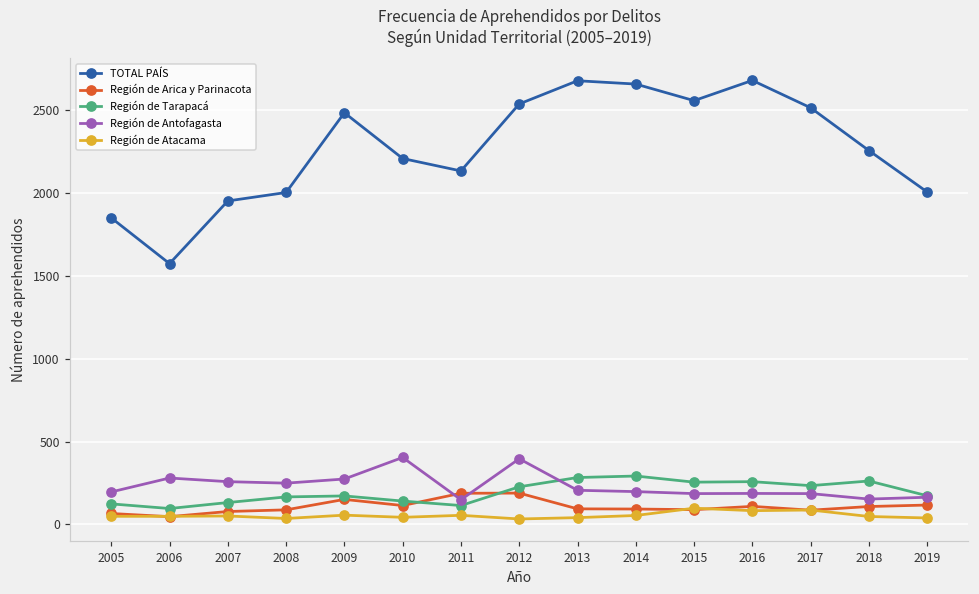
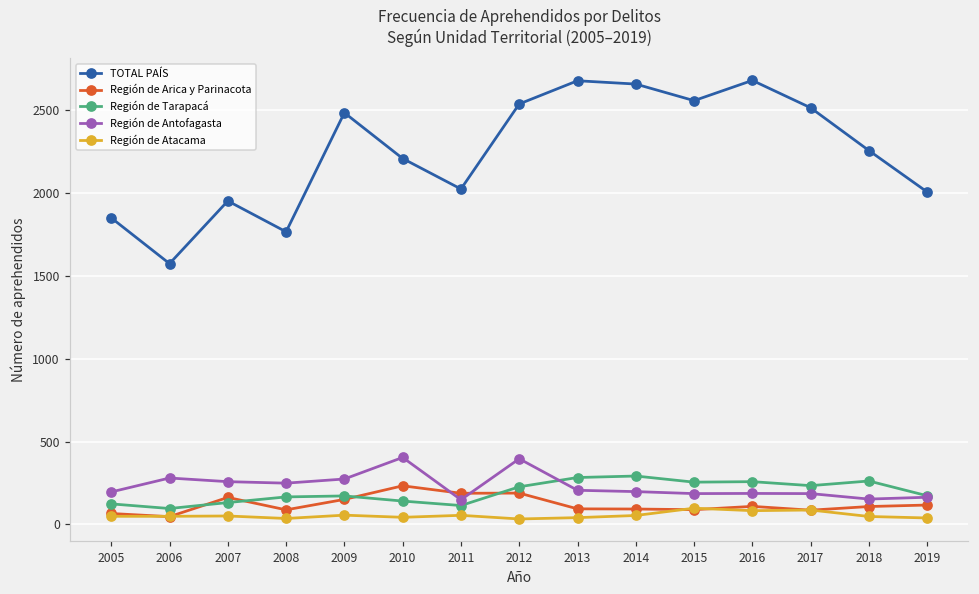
Región de Arica y Parinacota, 2007: 80 -> 160
TOTAL PAÍS, 2008: 2000 -> 1770
Región de Arica y Parinacota, 2010: 110 -> 230
TOTAL PAÍS, 2011: 2130 -> 2020
